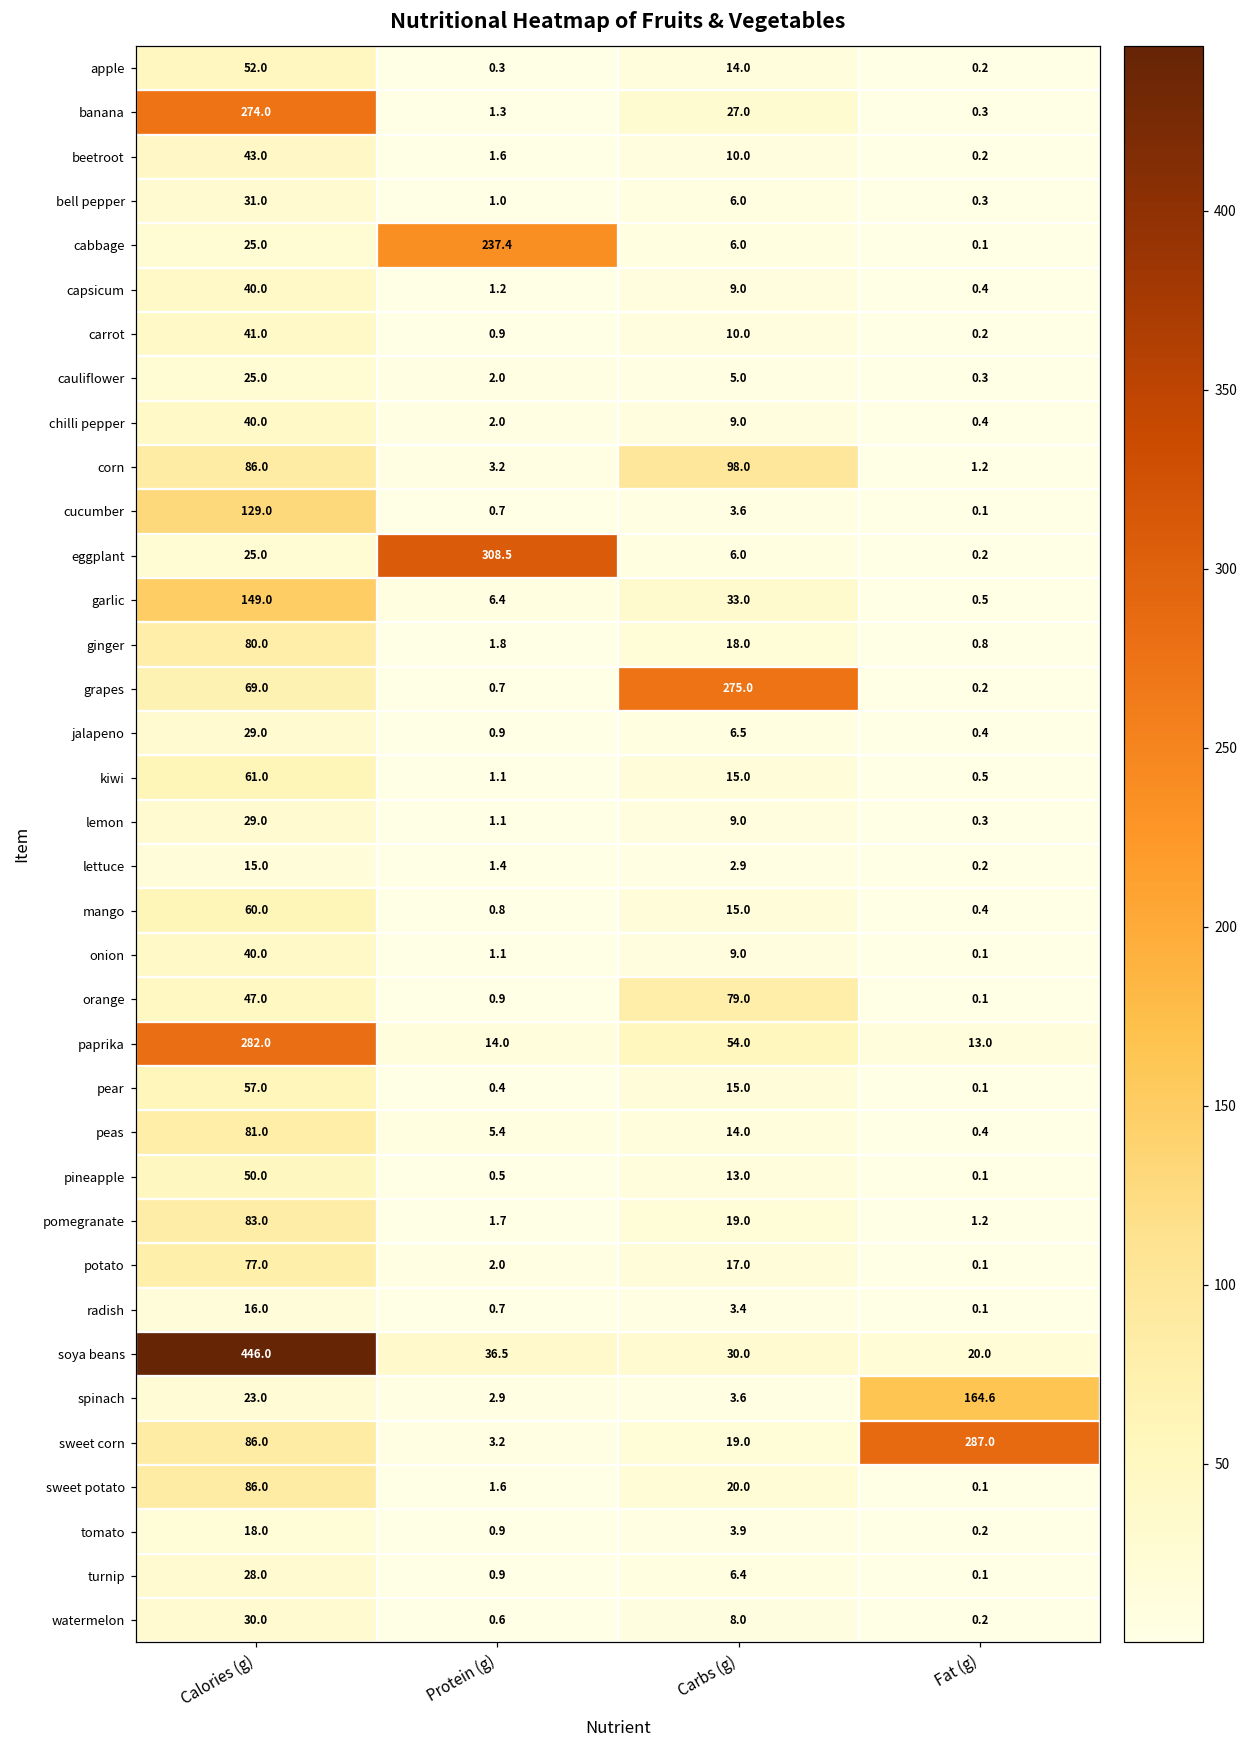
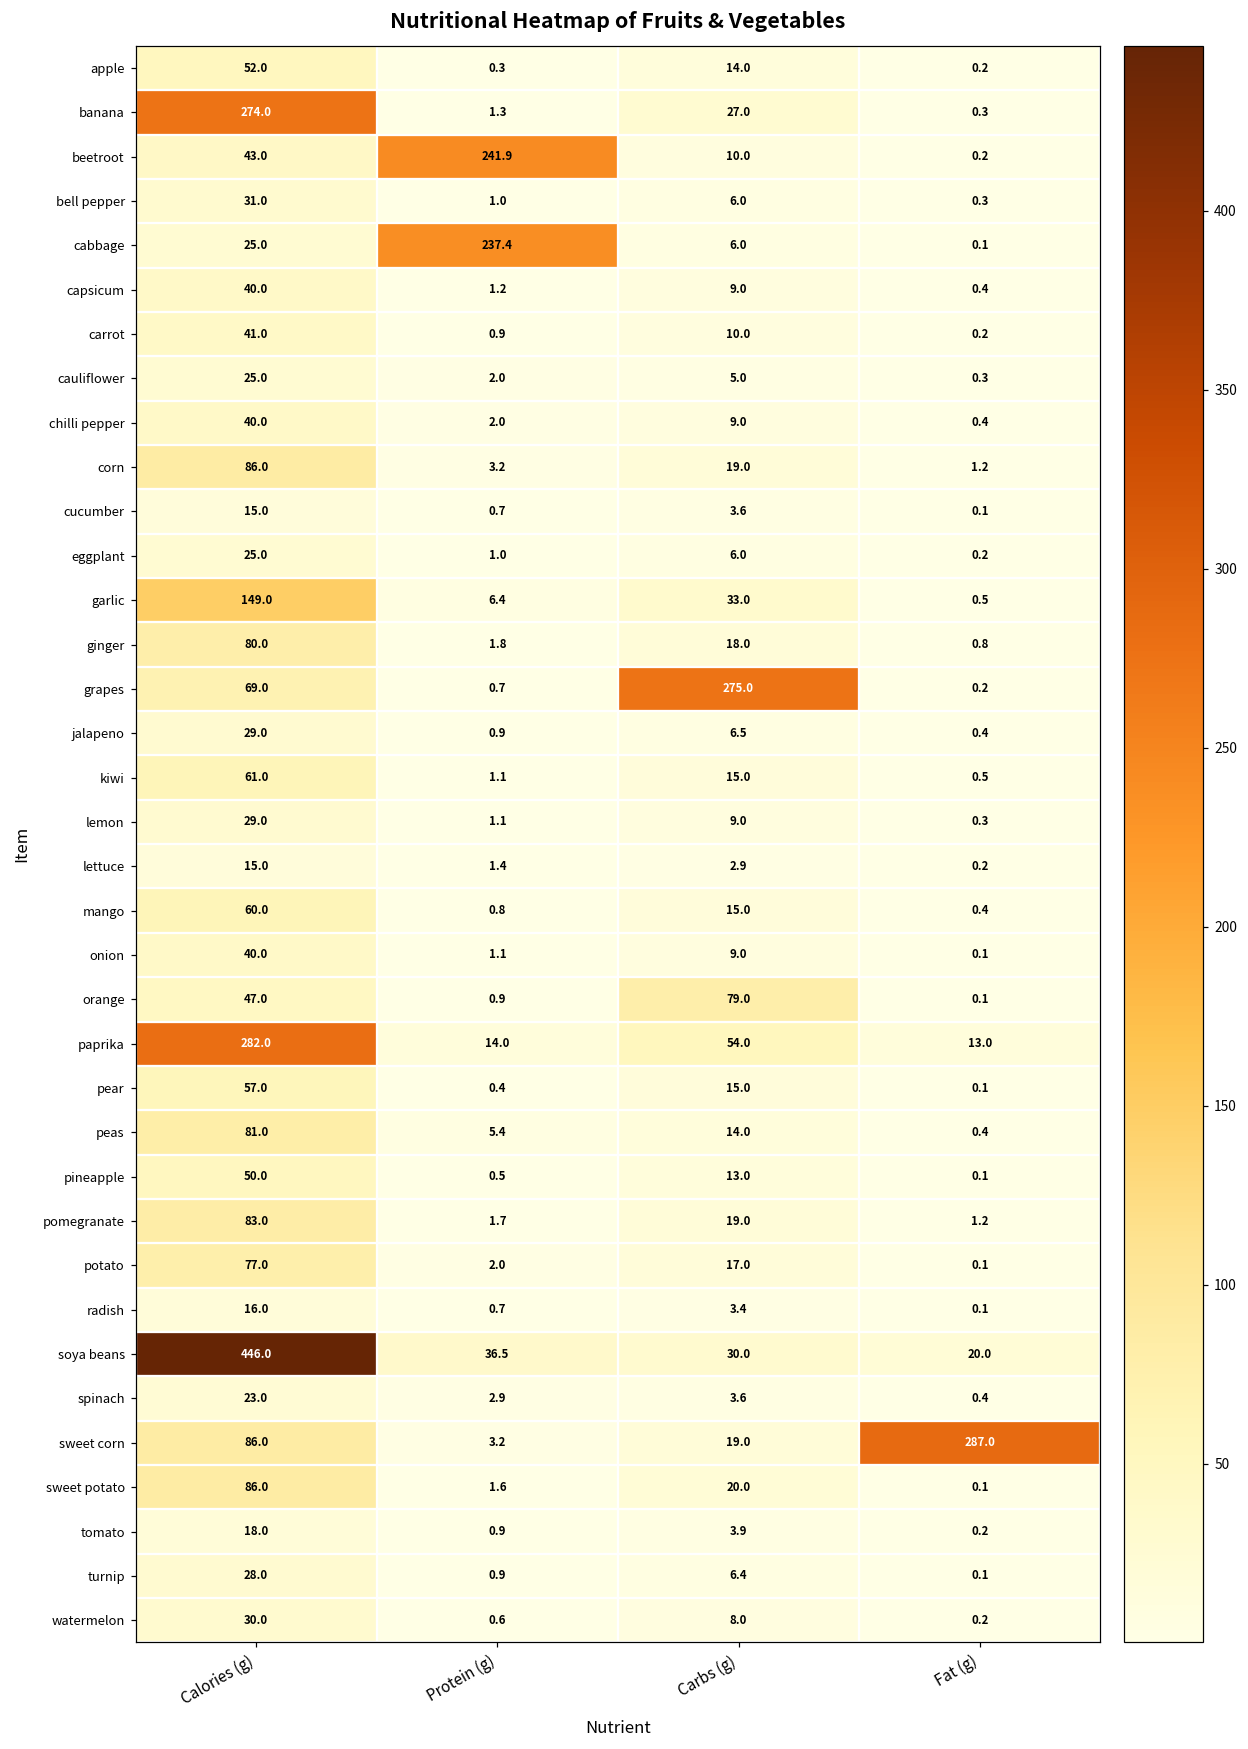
beetroot, Protein (g): 1.6 -> 241.9
corn, Carbs (g): 98.0 -> 19.0
cucumber, Calories (g): 129.0 -> 15.0
eggplant, Protein (g): 308.5 -> 1.0
spinach, Fat (g): 164.6 -> 0.4
